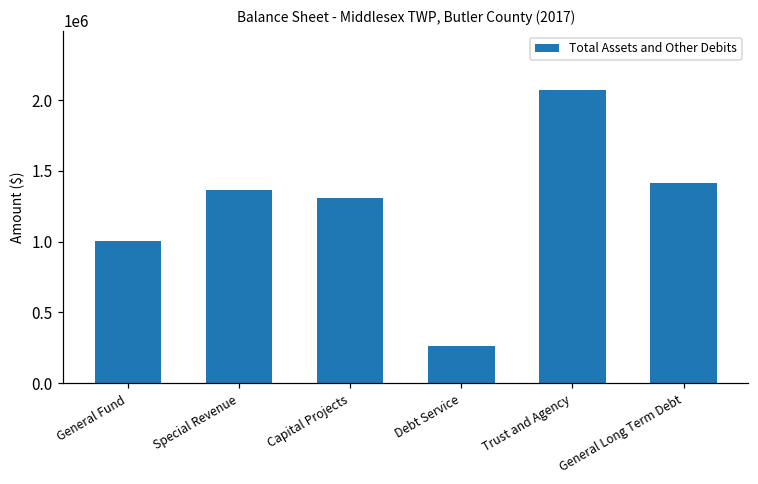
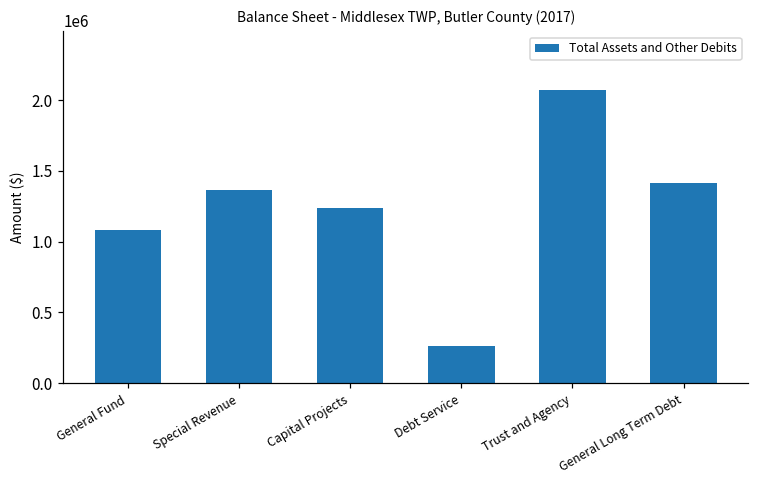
General Fund: 1000000 -> 1080000
Capital Projects: 1310000 -> 1240000
